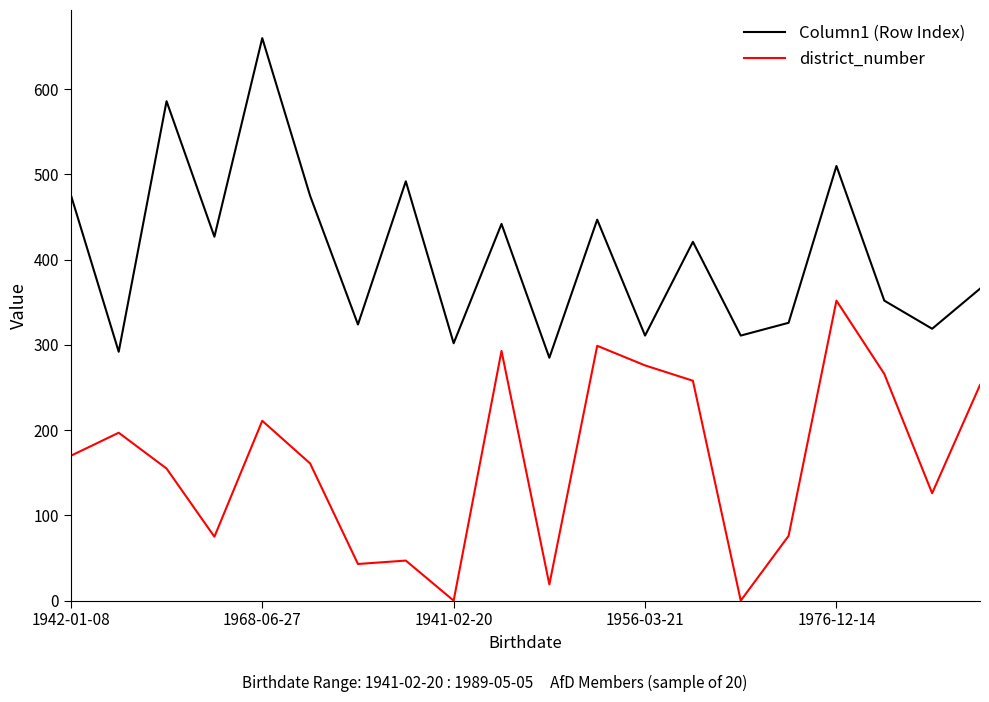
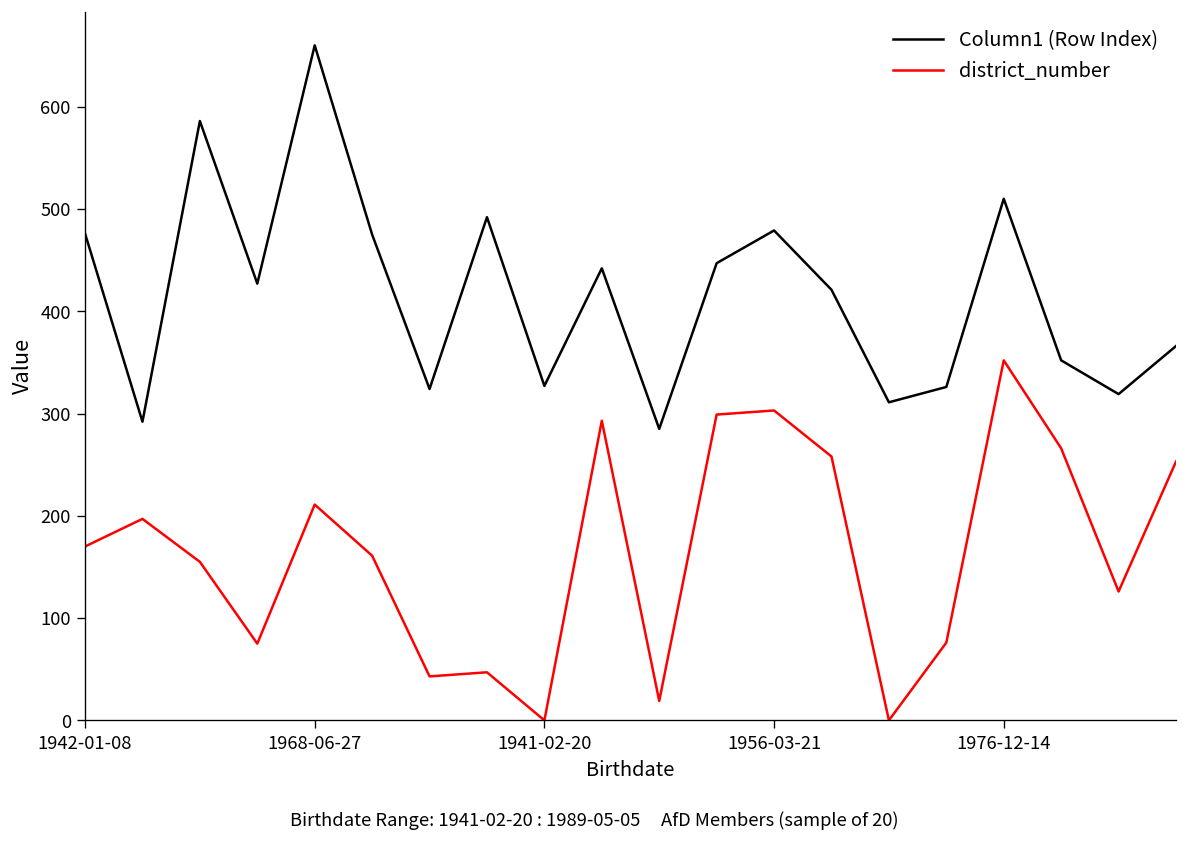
Column1 (Row Index), 1941-02-20: 300 -> 330
Column1 (Row Index), 1956-03-21: 310 -> 480
district_number, 1956-03-21: 280 -> 300
